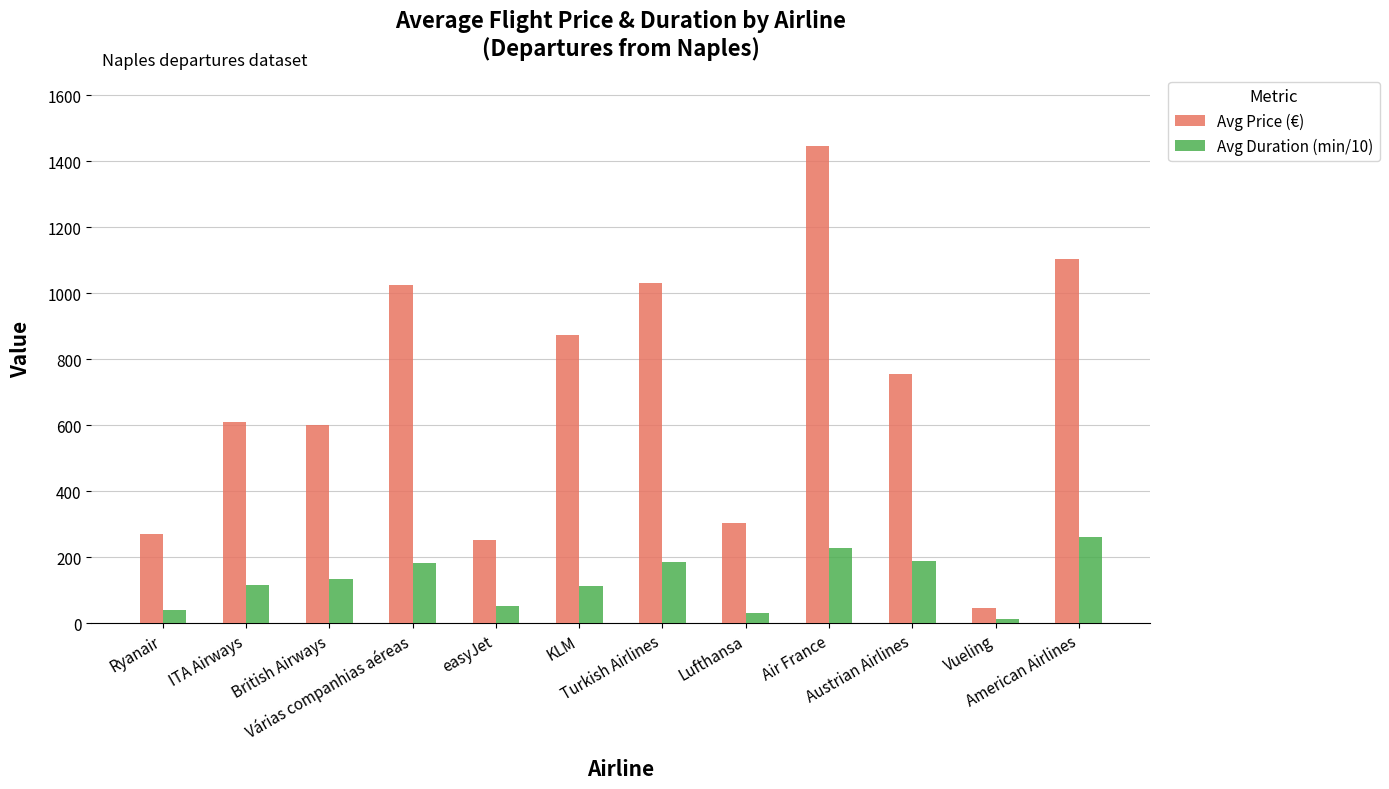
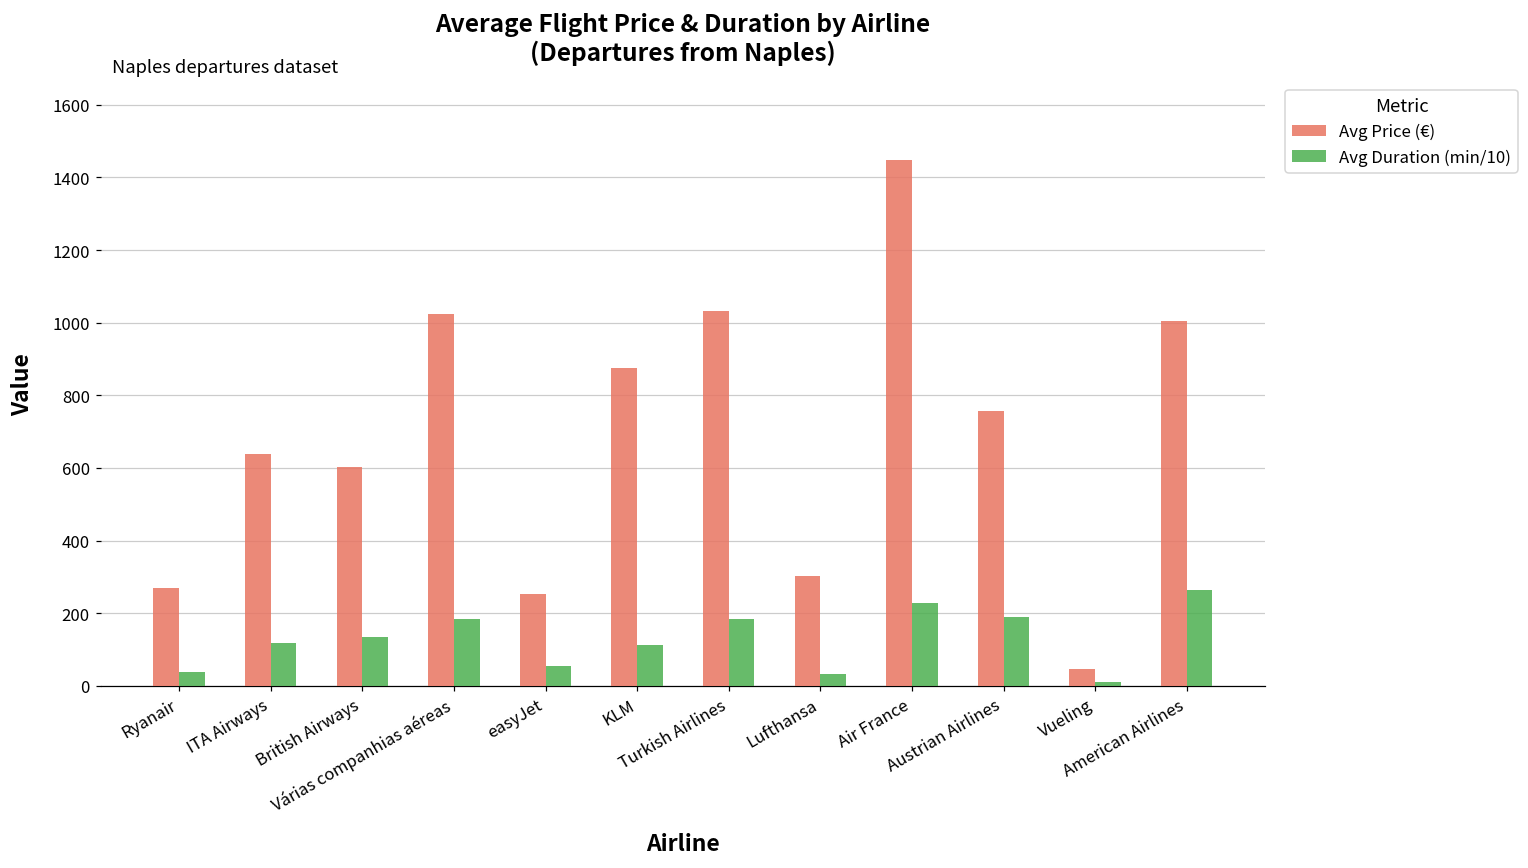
Avg Price (€), ITA Airways: 610 -> 640
Avg Price (€), American Airlines: 1100 -> 1010
